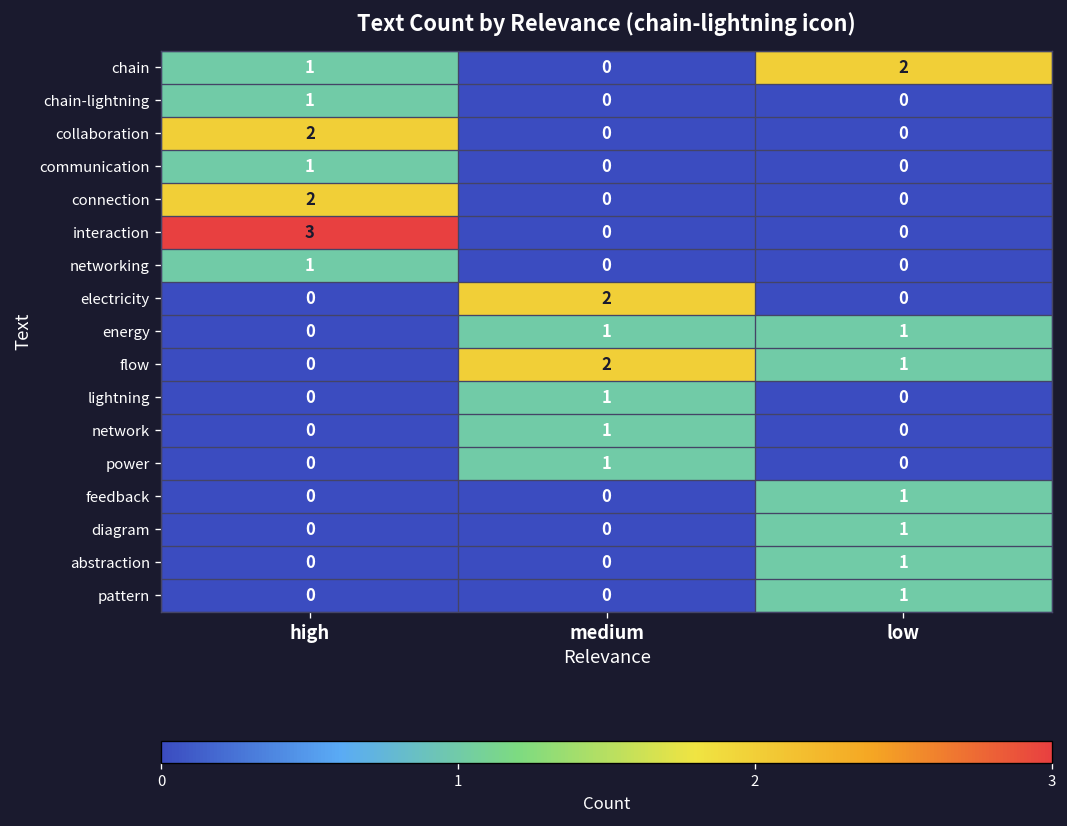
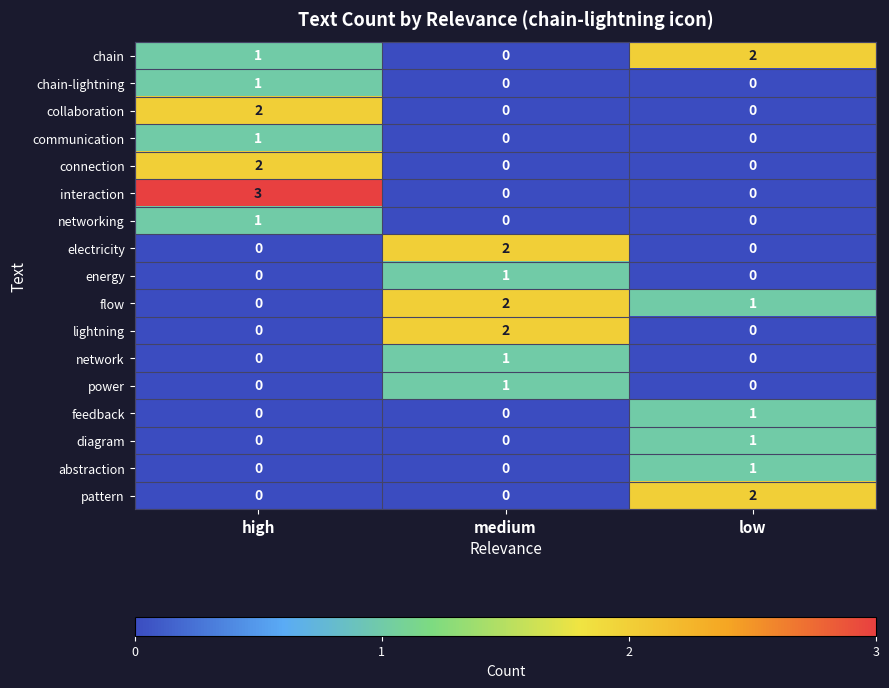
energy, low: 1 -> 0
lightning, medium: 1 -> 2
pattern, low: 1 -> 2
